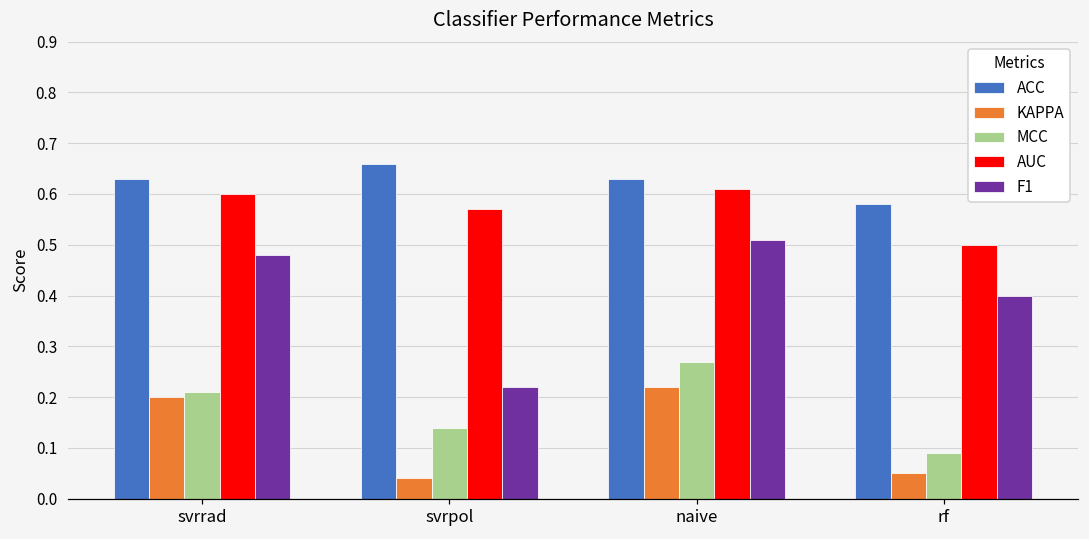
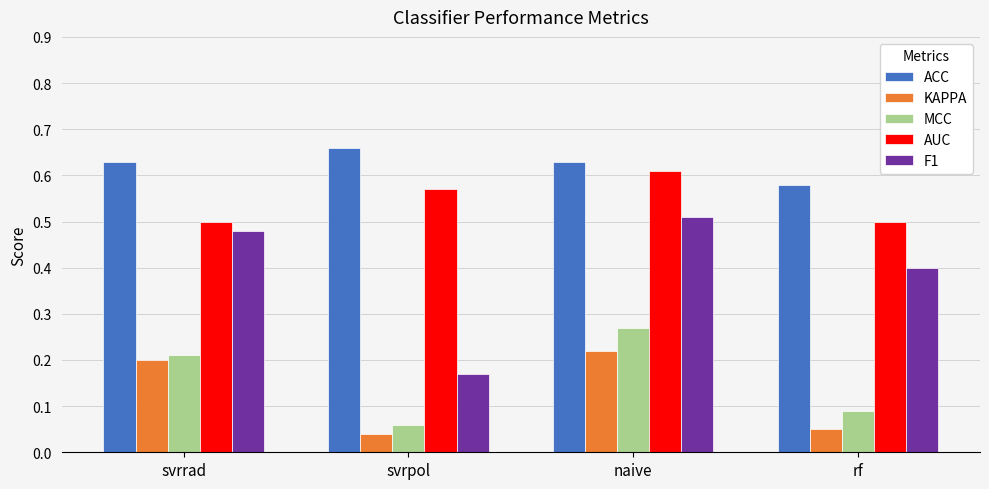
AUC, svrrad: 0.6 -> 0.5
MCC, svrpol: 0.14 -> 0.06
F1, svrpol: 0.22 -> 0.17
